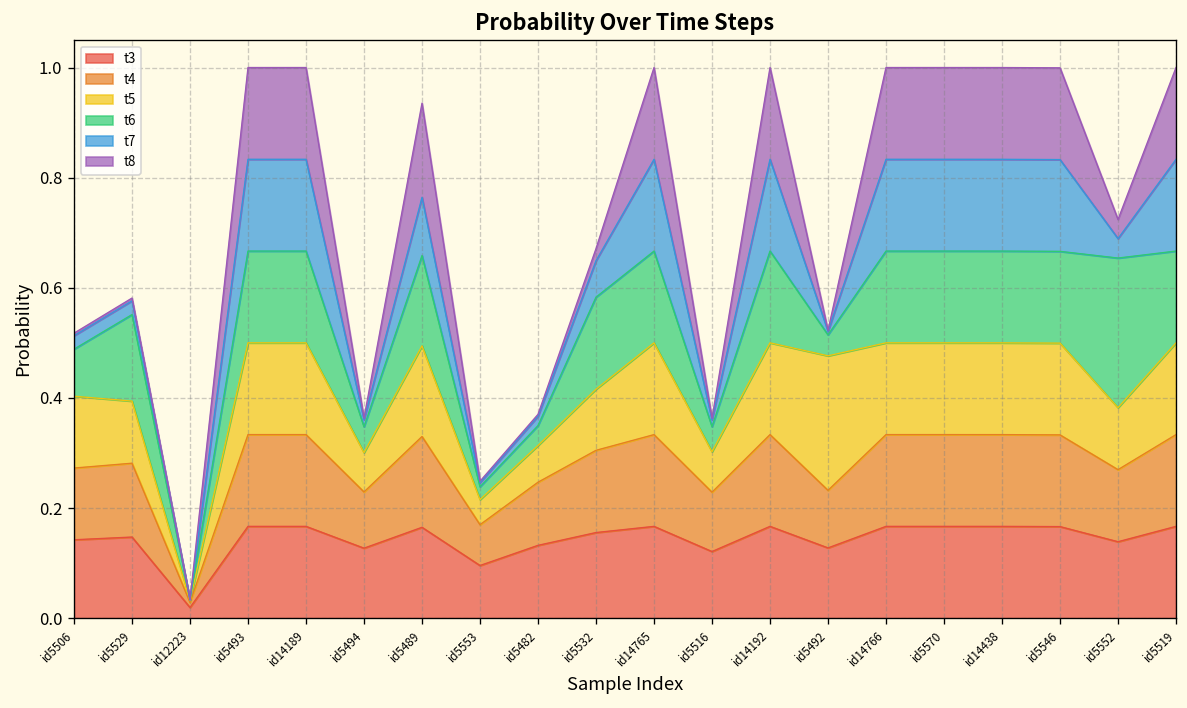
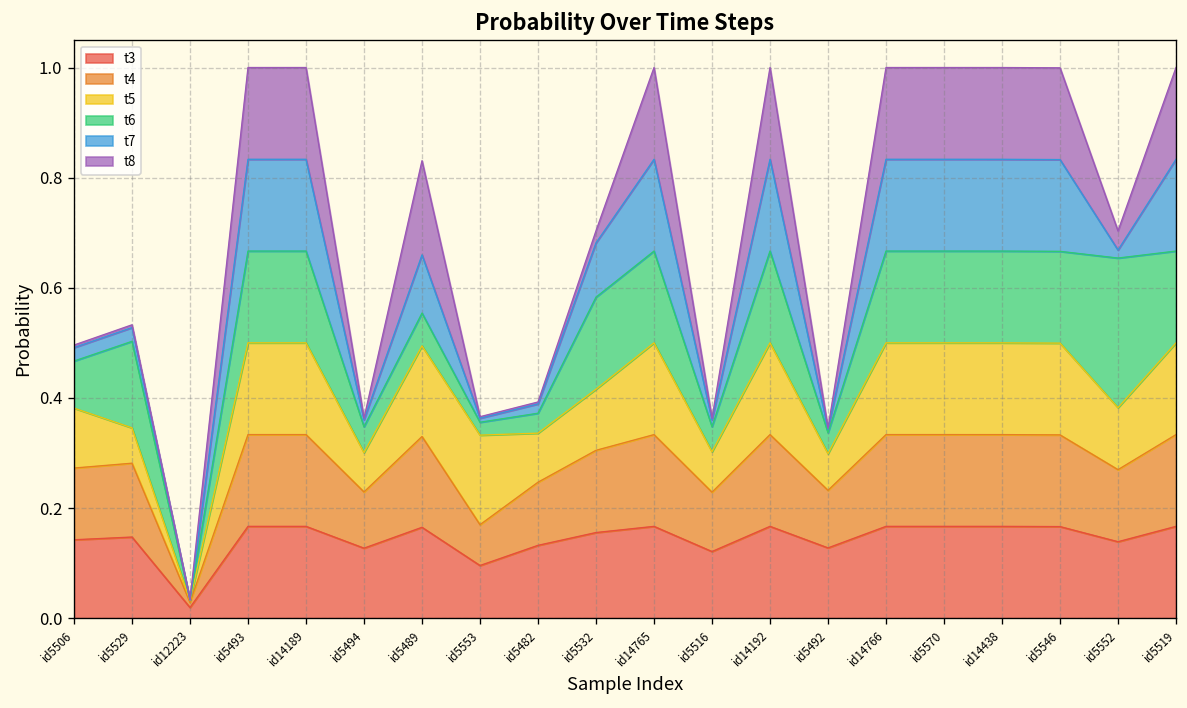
t5, id5506: 0.13 -> 0.11
t5, id5529: 0.11 -> 0.06
t6, id5489: 0.16 -> 0.06
t5, id5553: 0.05 -> 0.16
t5, id5482: 0.07 -> 0.09
t7, id5532: 0.07 -> 0.10
t5, id5492: 0.24 -> 0.07
t7, id5552: 0.04 -> 0.01
